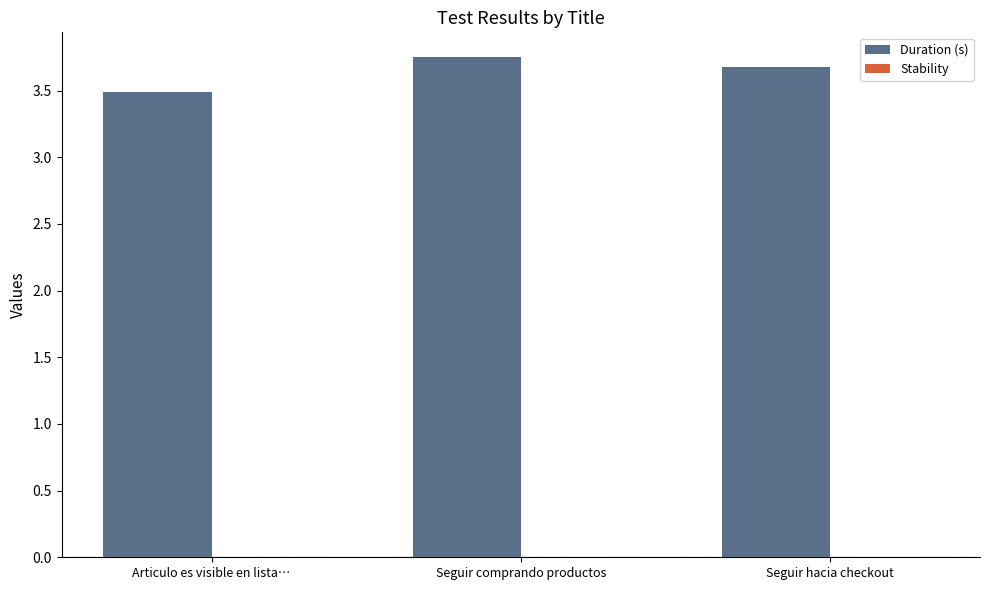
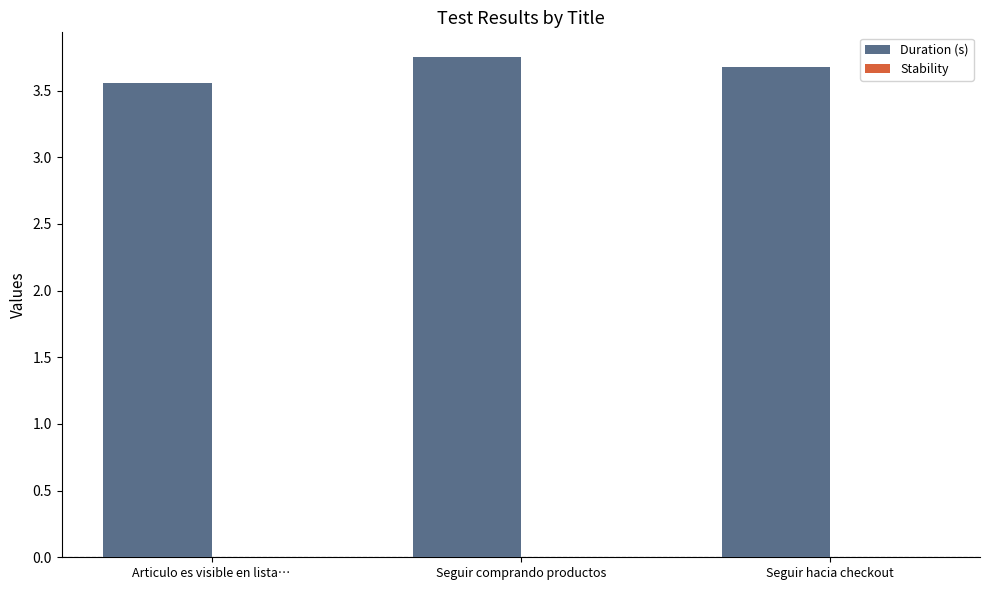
Duration (s), Articulo es visible en lista…: 3.49 -> 3.56
